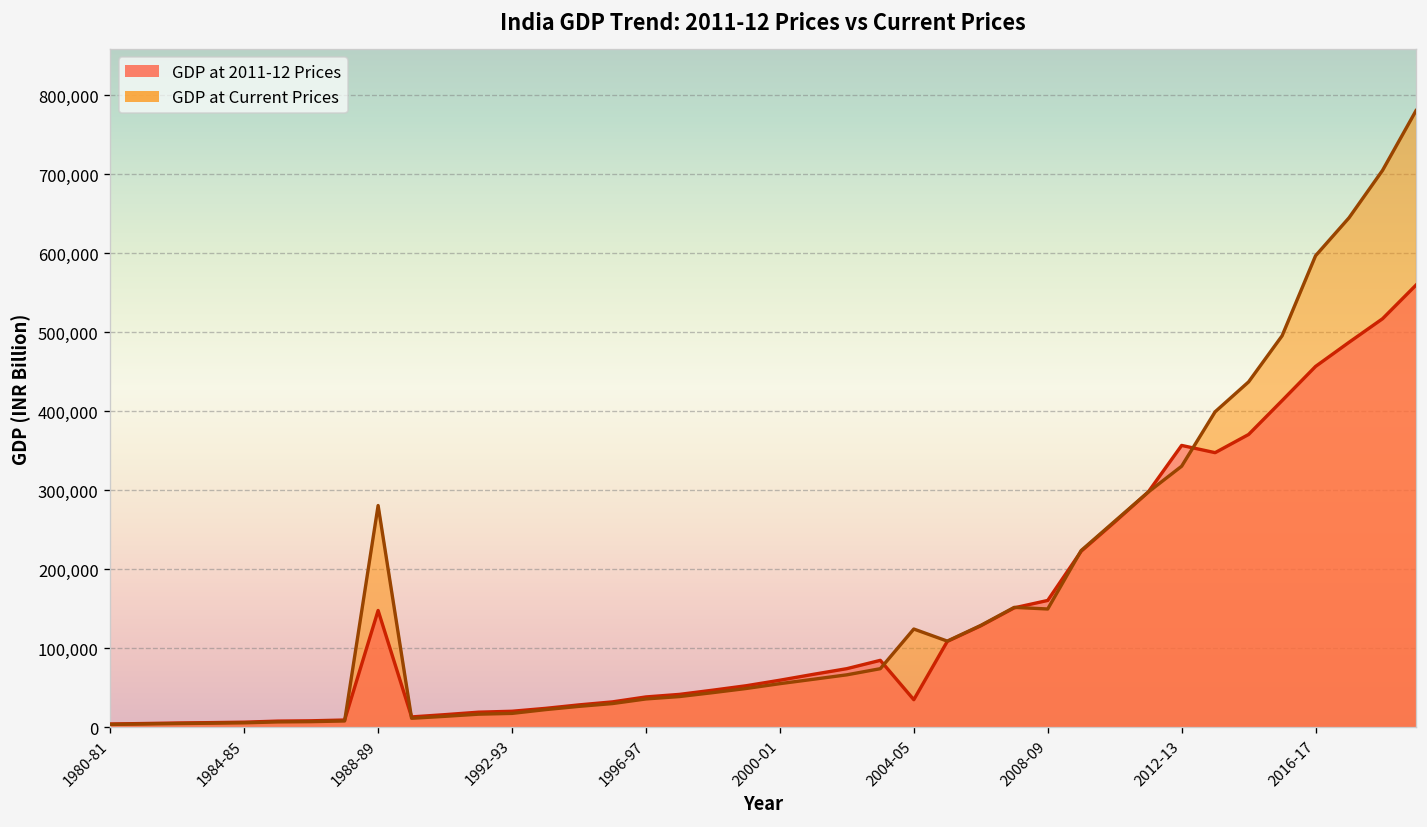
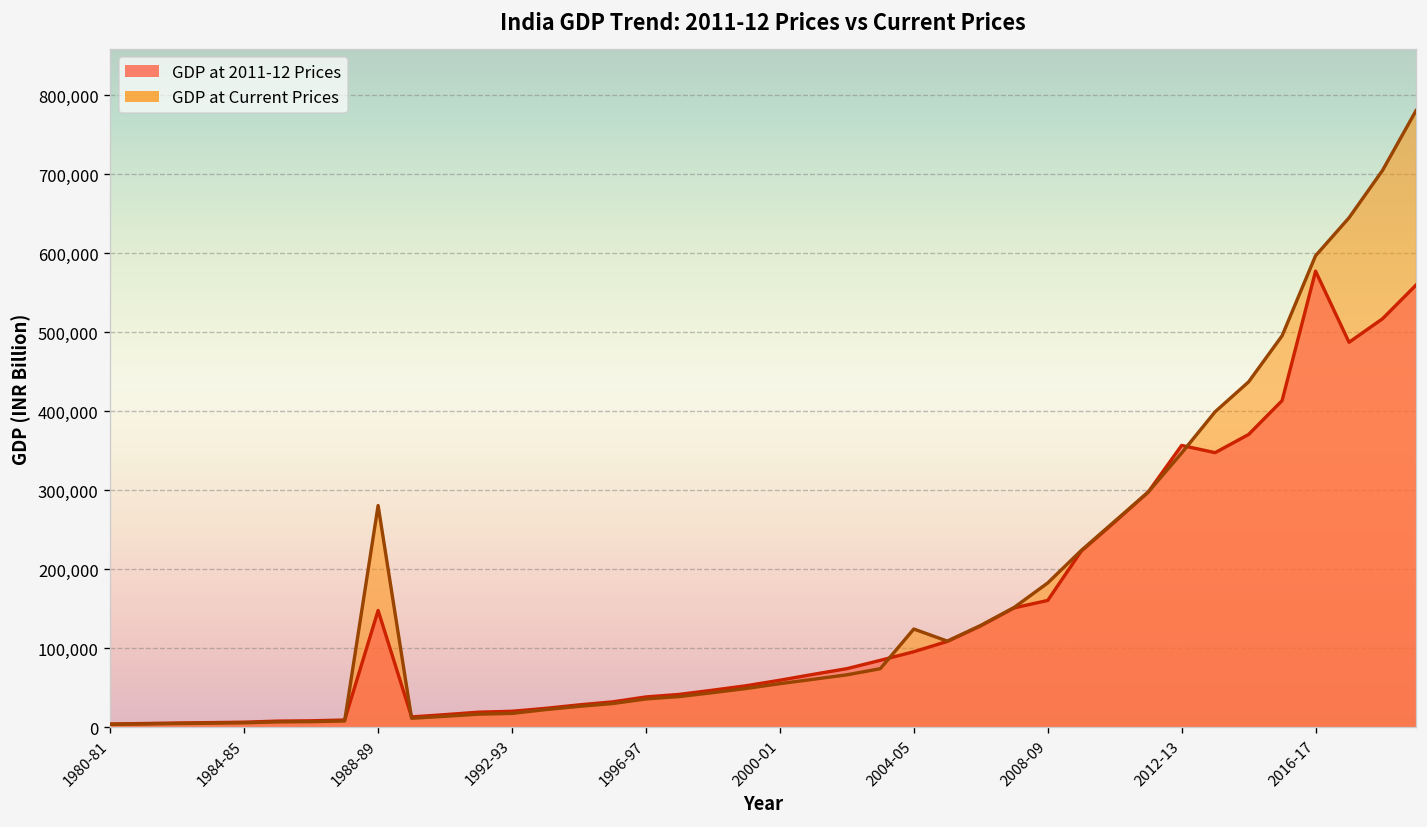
GDP at 2011-12 Prices, 2004-05: 30,000 -> 100,000
GDP at Current Prices, 2008-09: 150,000 -> 180,000
GDP at Current Prices, 2012-13: 330,000 -> 350,000
GDP at 2011-12 Prices, 2016-17: 460,000 -> 580,000
